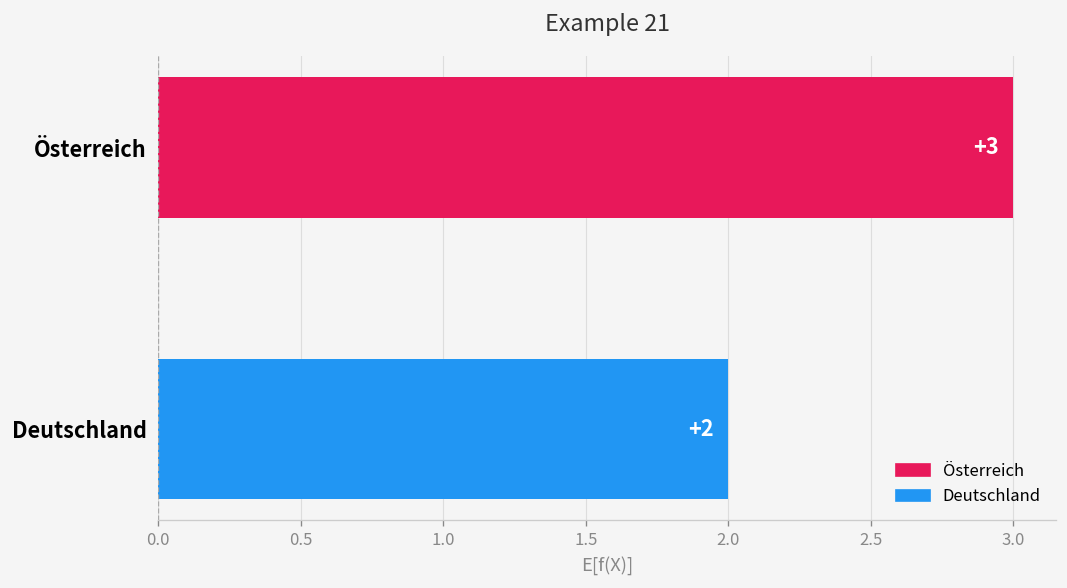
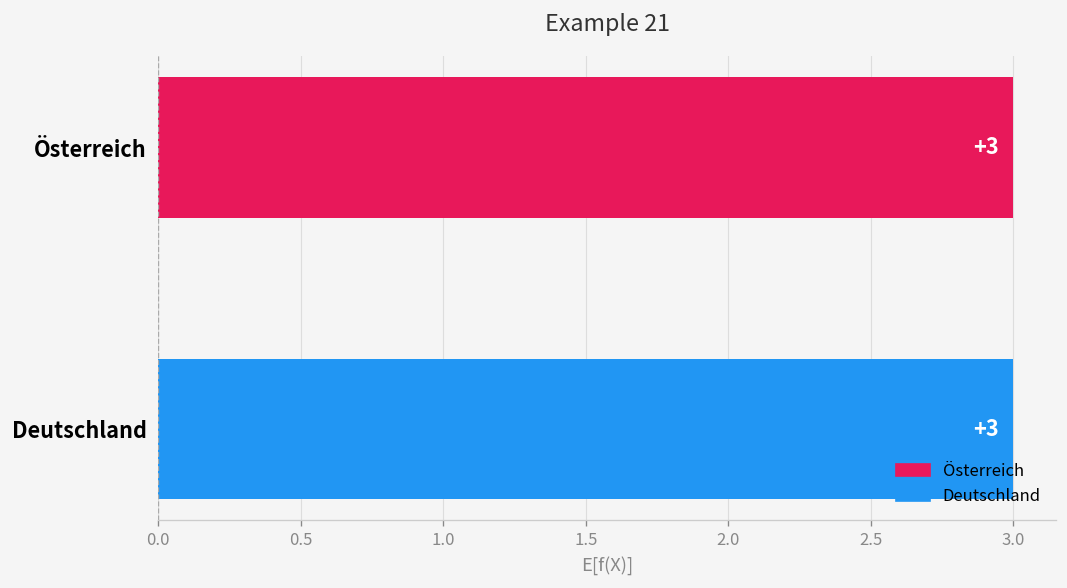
Deutschland: +2 -> +3
